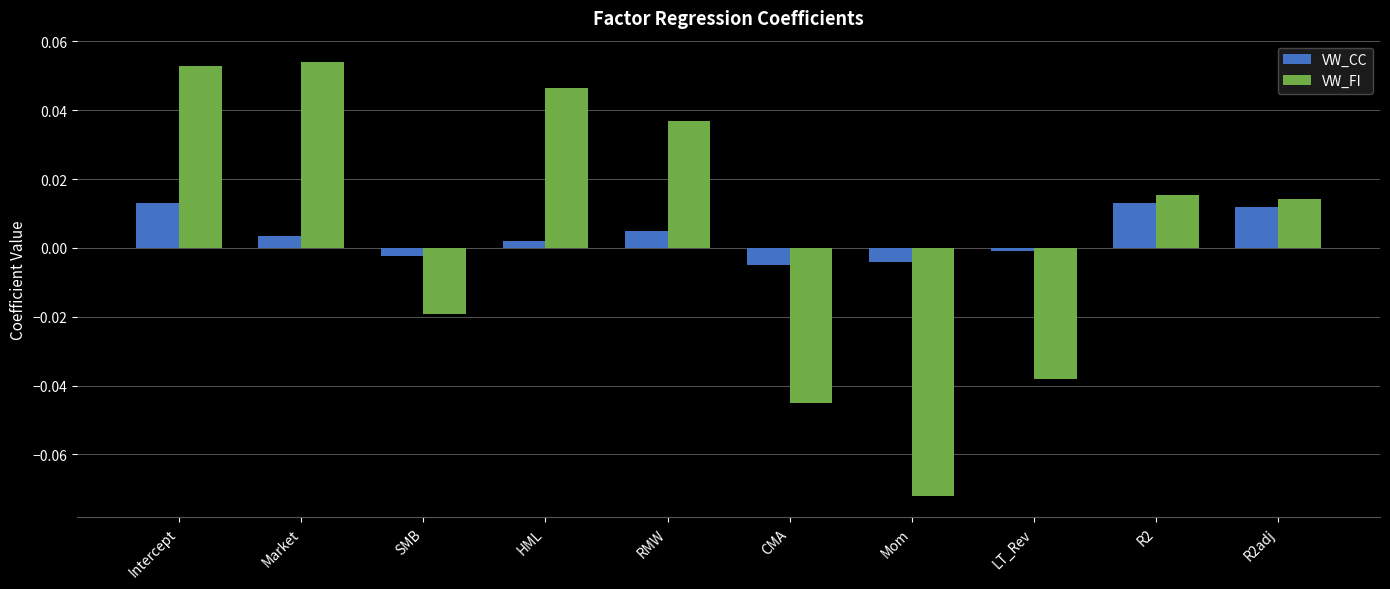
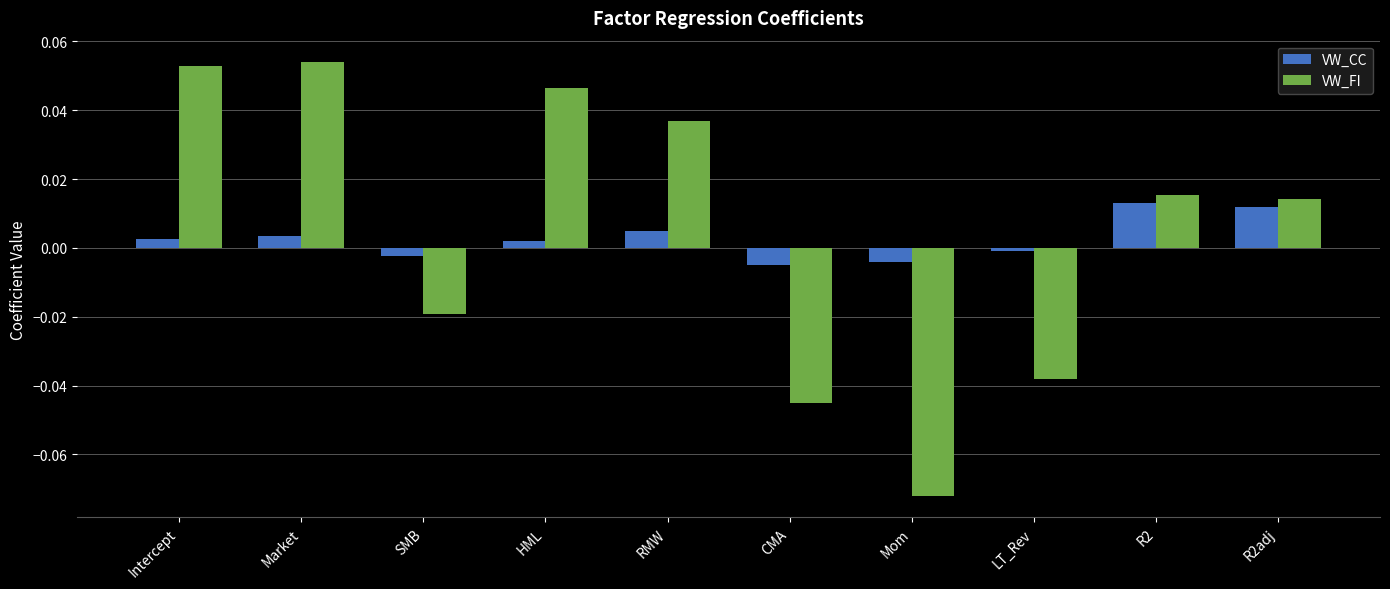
VW_CC, Intercept: 0.013 -> 0.003
